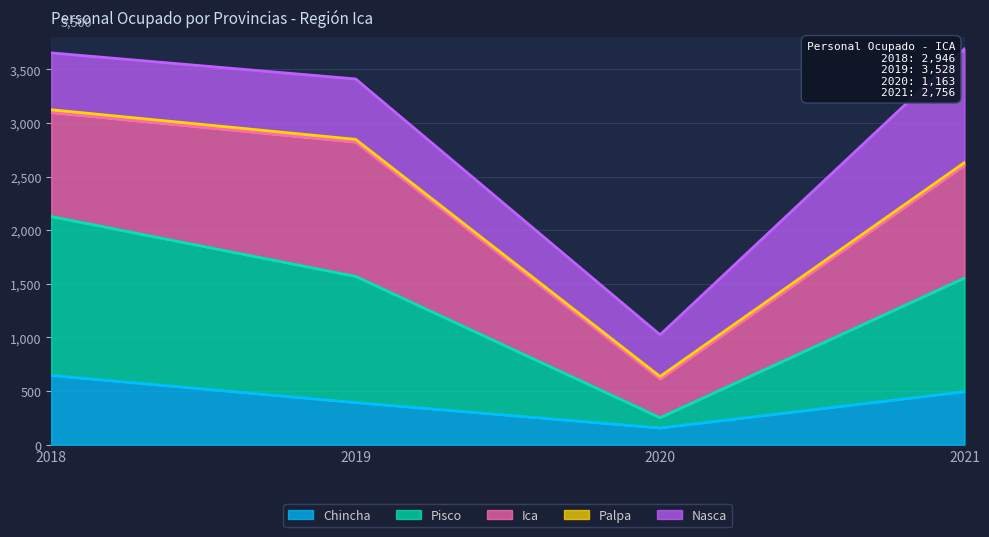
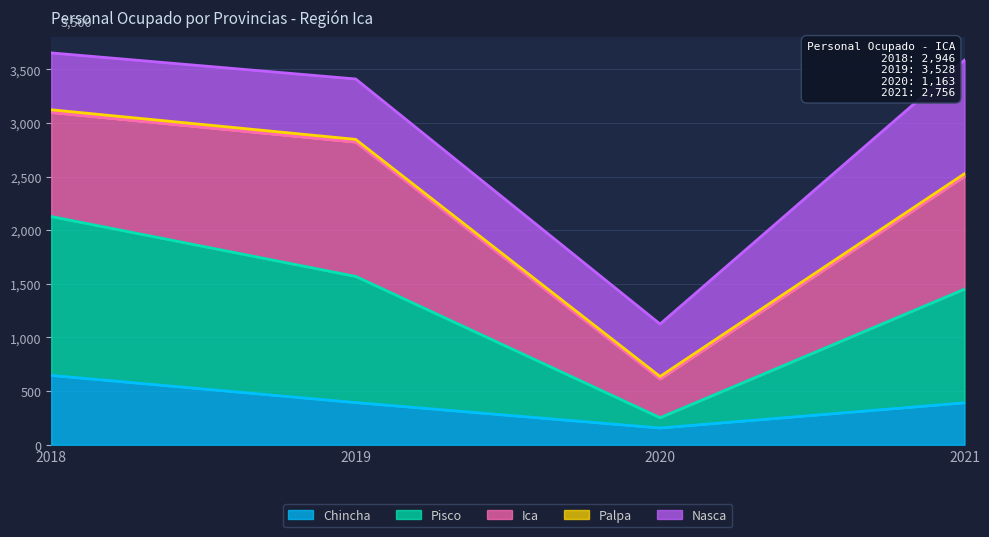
Nasca, 2020: 390 -> 490
Chincha, 2021: 500 -> 390
